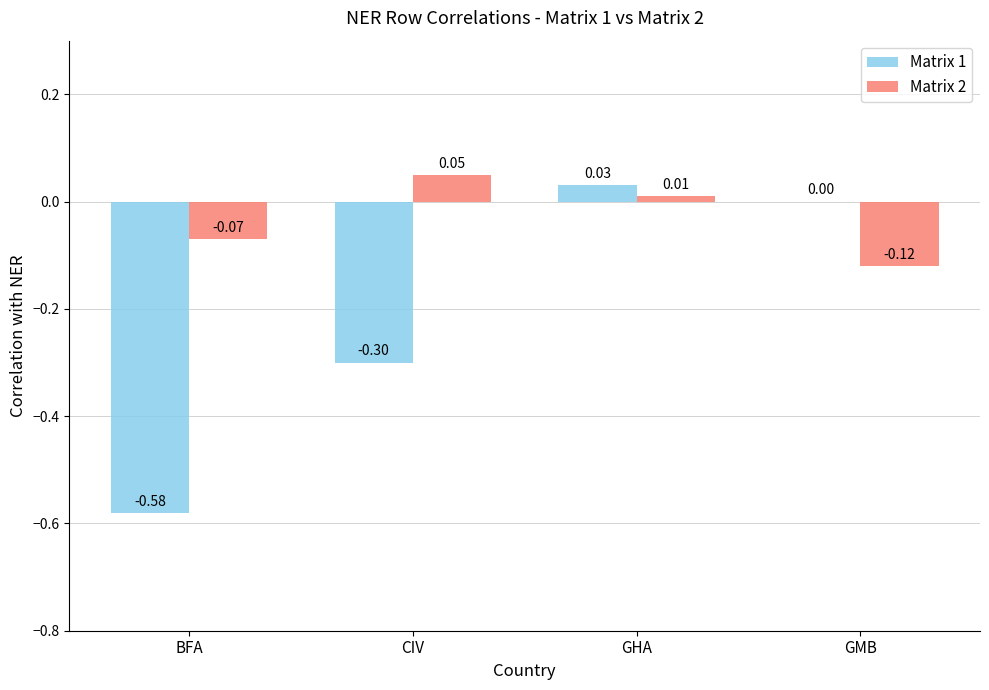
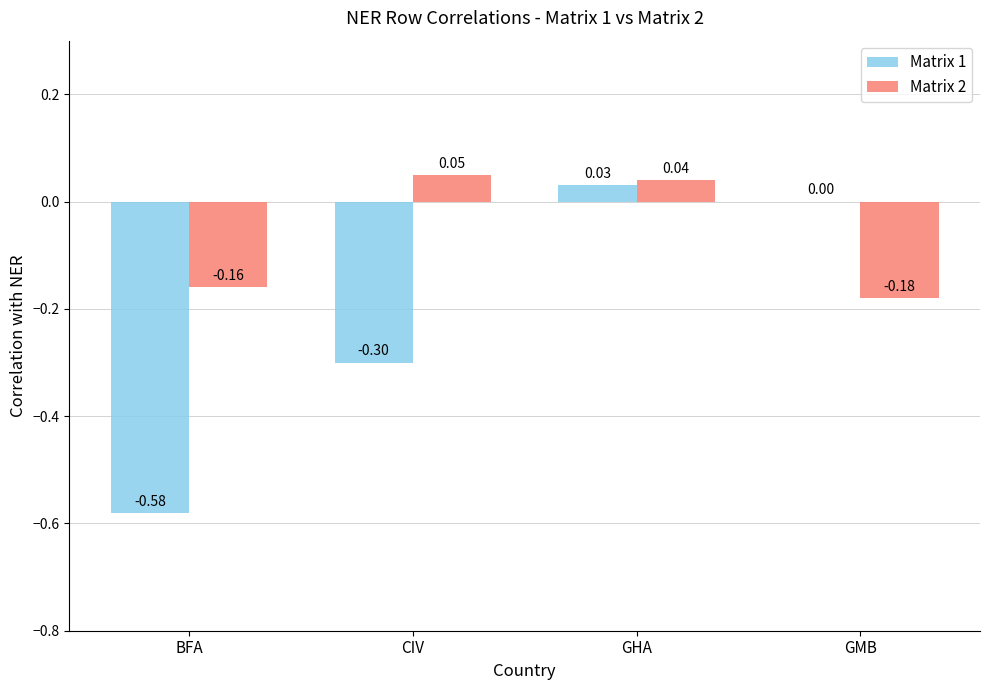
Matrix 2, BFA: -0.07 -> -0.16
Matrix 2, GHA: 0.01 -> 0.04
Matrix 2, GMB: -0.12 -> -0.18
